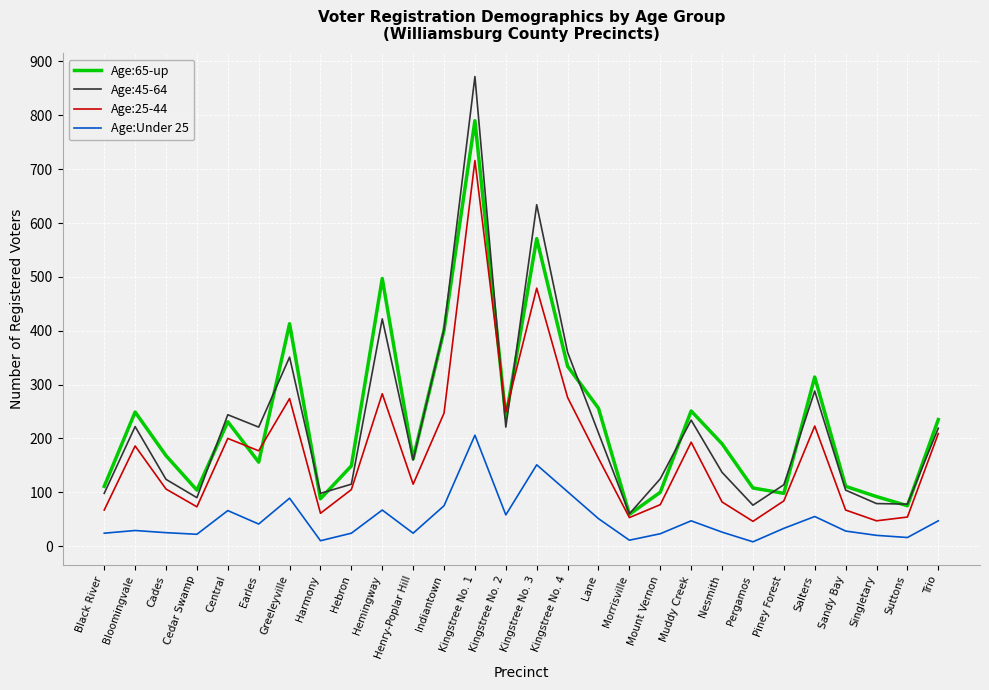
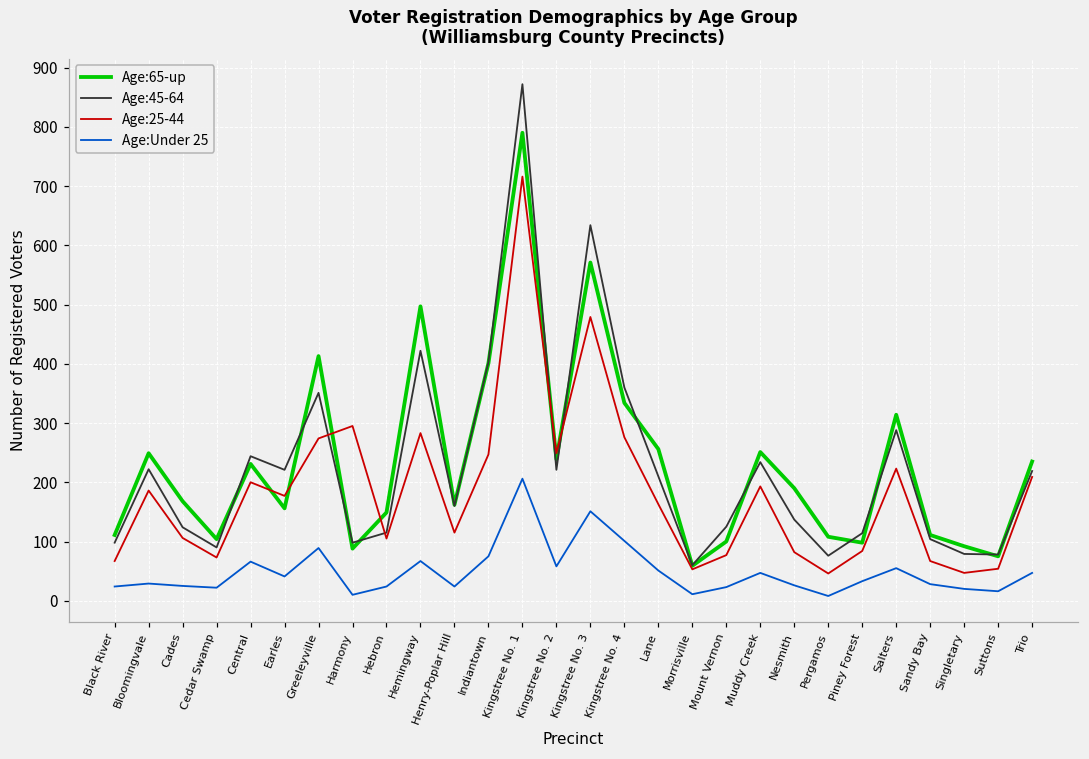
Age:25-44, Harmony: 60 -> 300
